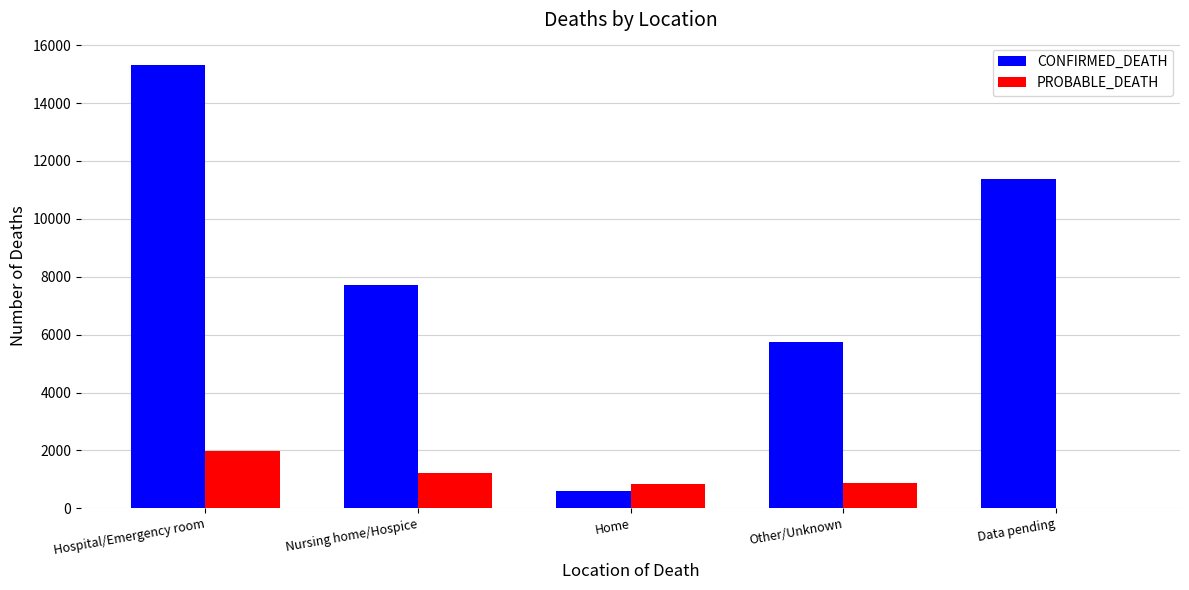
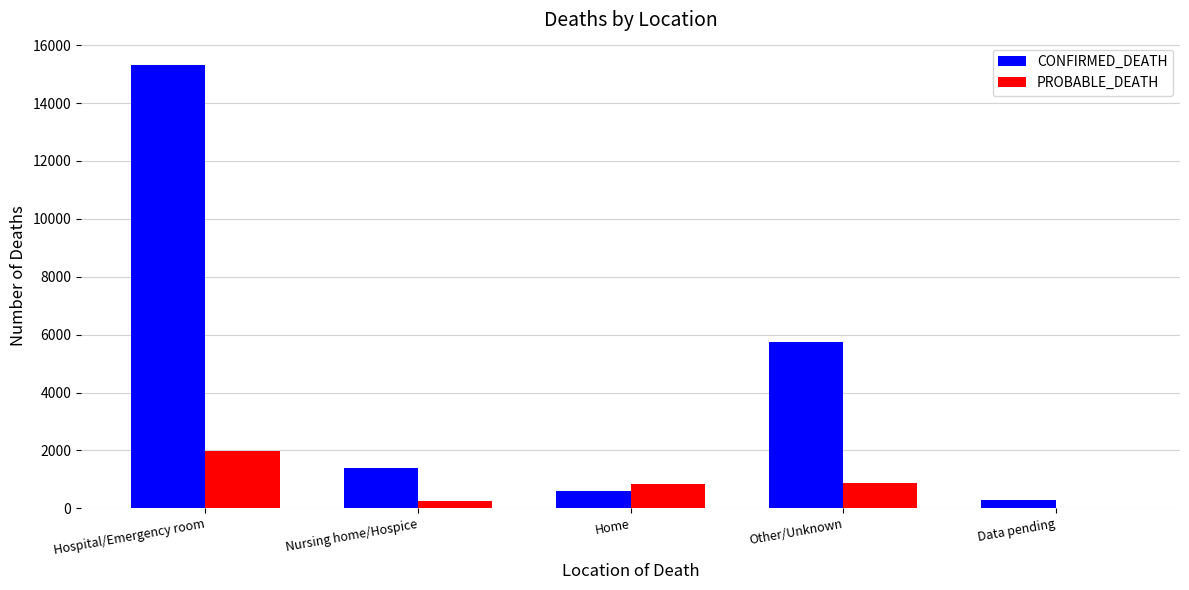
CONFIRMED_DEATH, Nursing home/Hospice: 7700 -> 1400
PROBABLE_DEATH, Nursing home/Hospice: 1200 -> 300
CONFIRMED_DEATH, Data pending: 11400 -> 300
